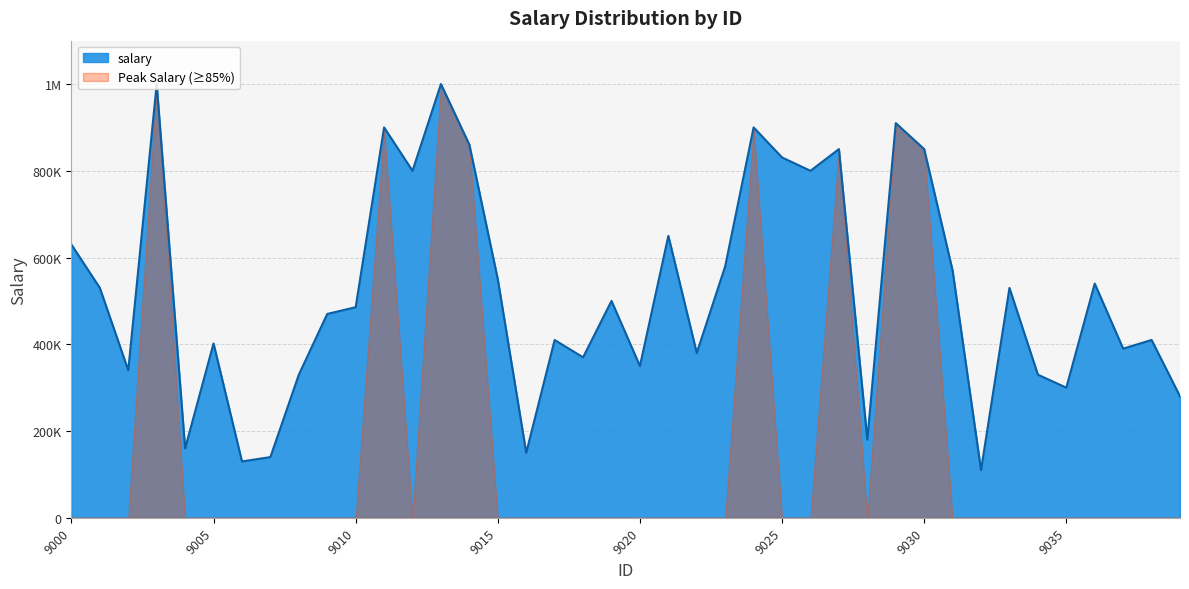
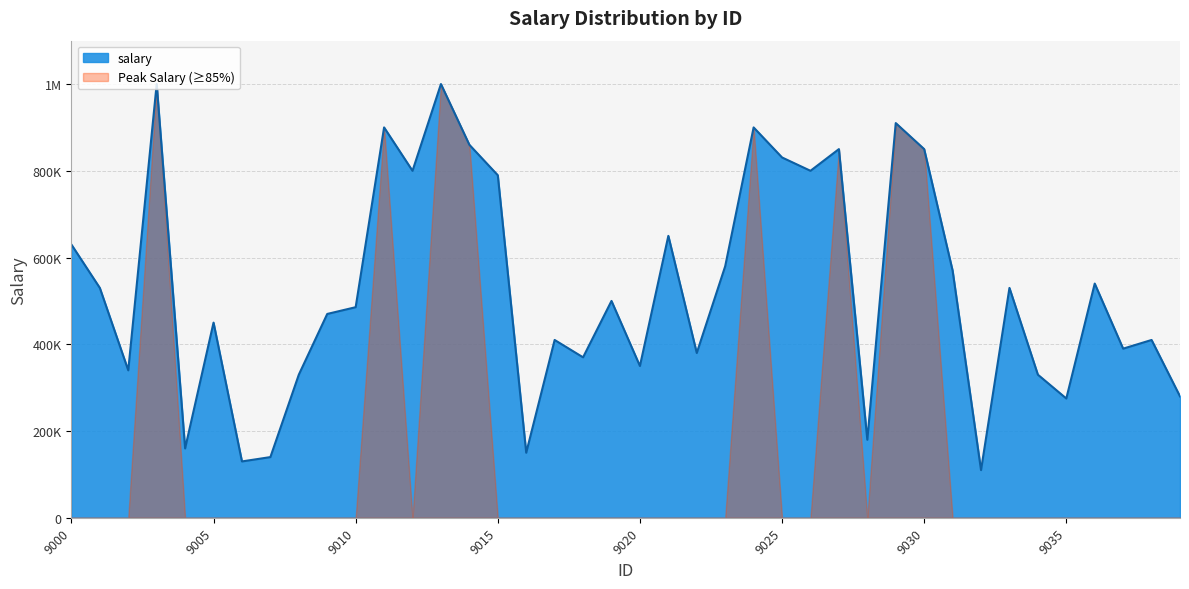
salary, 9005: 400000 -> 450000
salary, 9015: 550000 -> 790000
salary, 9035: 300000 -> 280000
